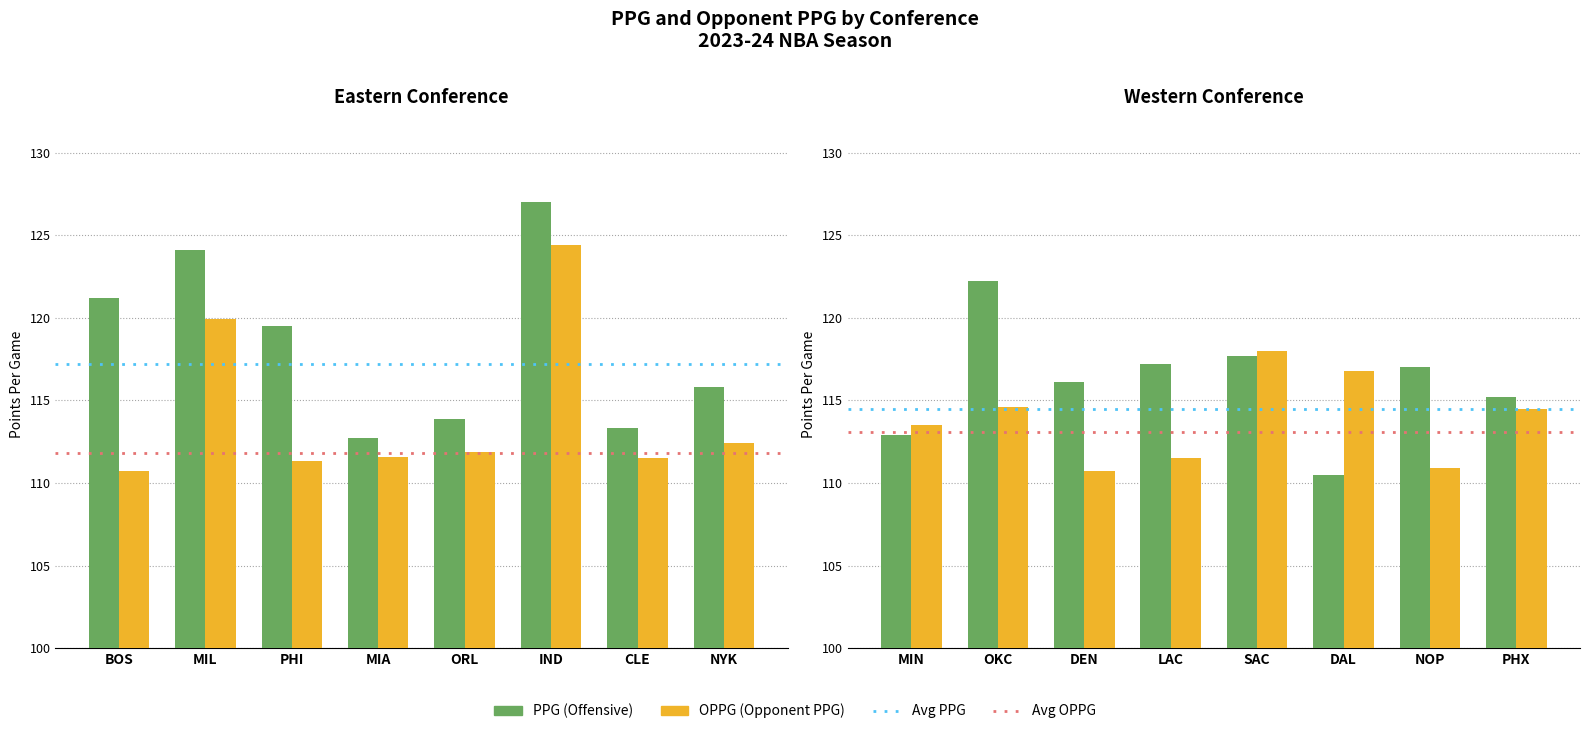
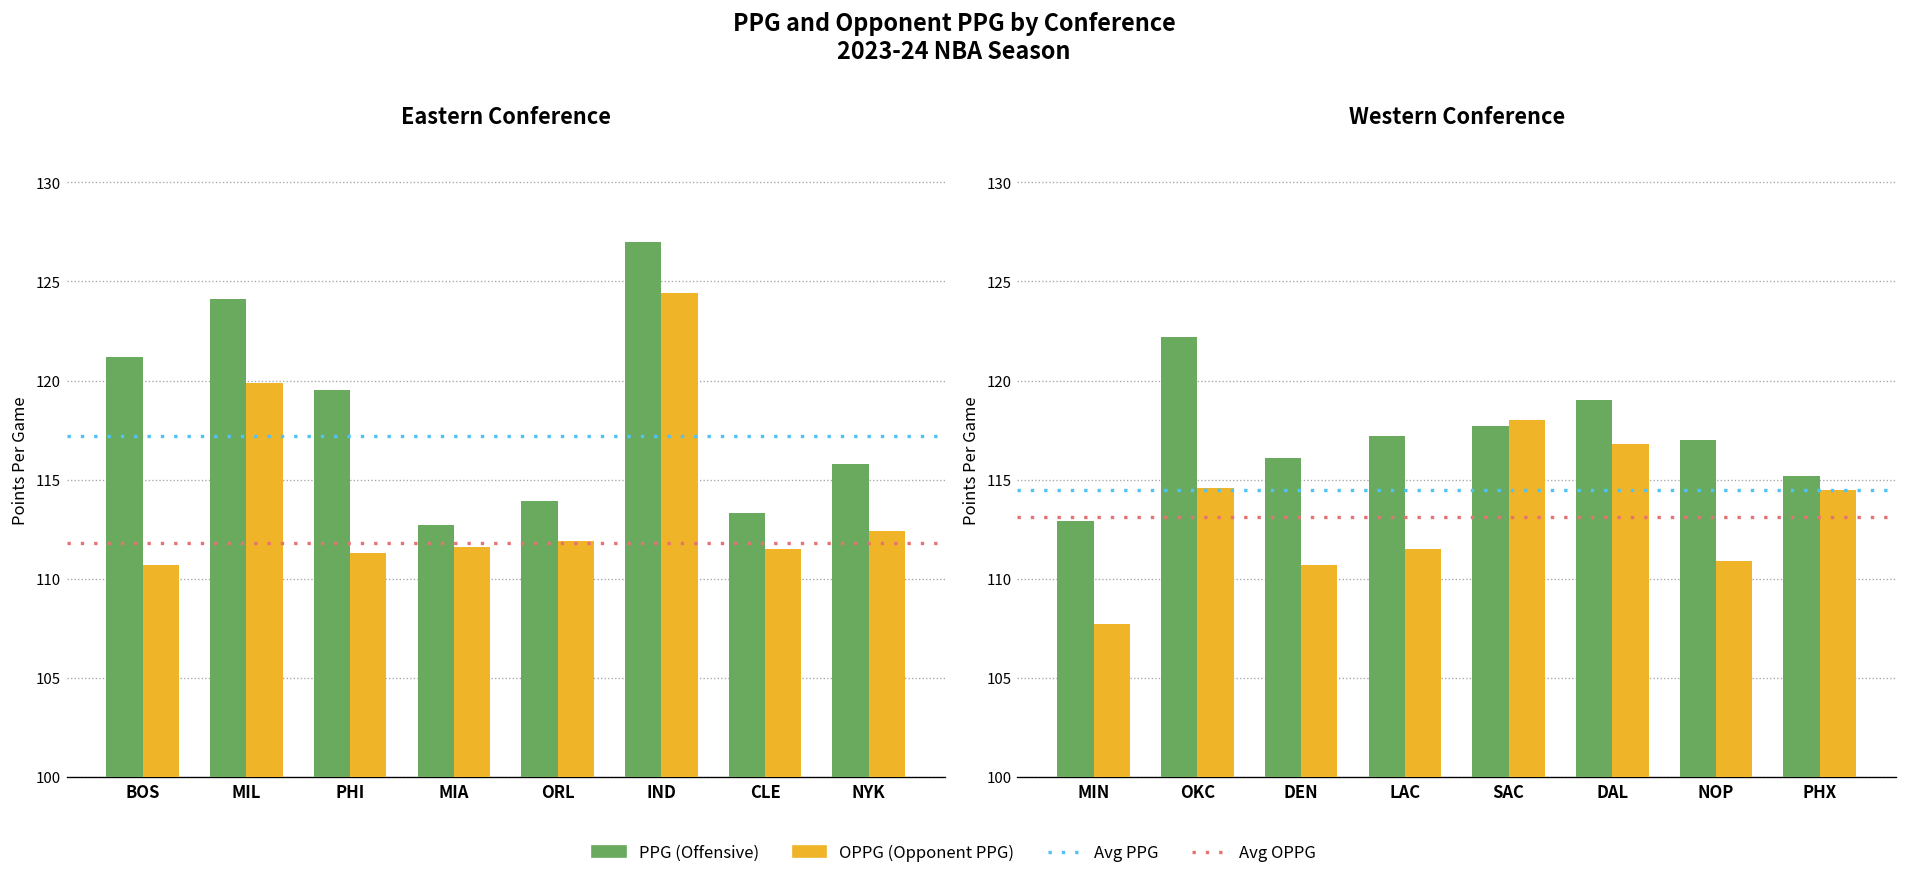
Western Conference, OPPG (Opponent PPG), MIN: 113.5 -> 107.7
Western Conference, PPG (Offensive), DAL: 110.5 -> 119.0
